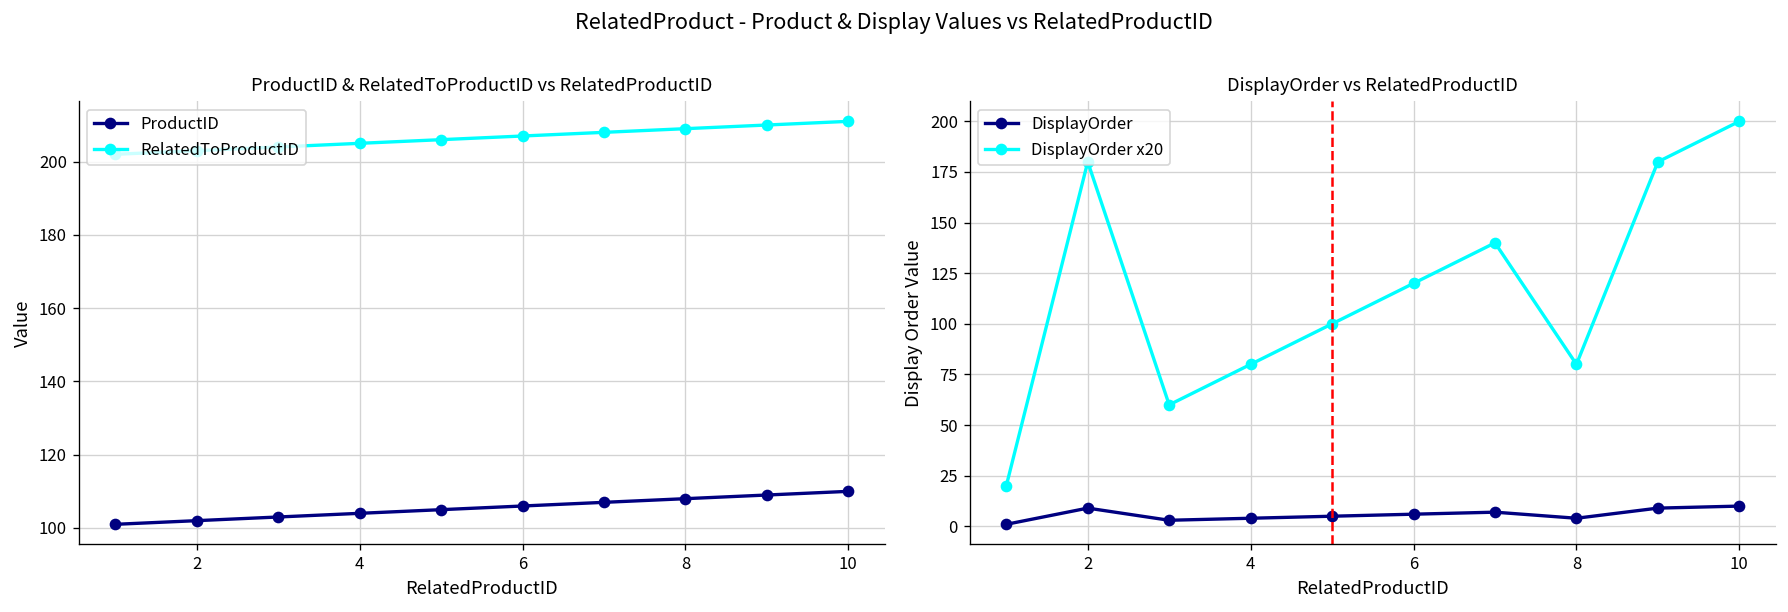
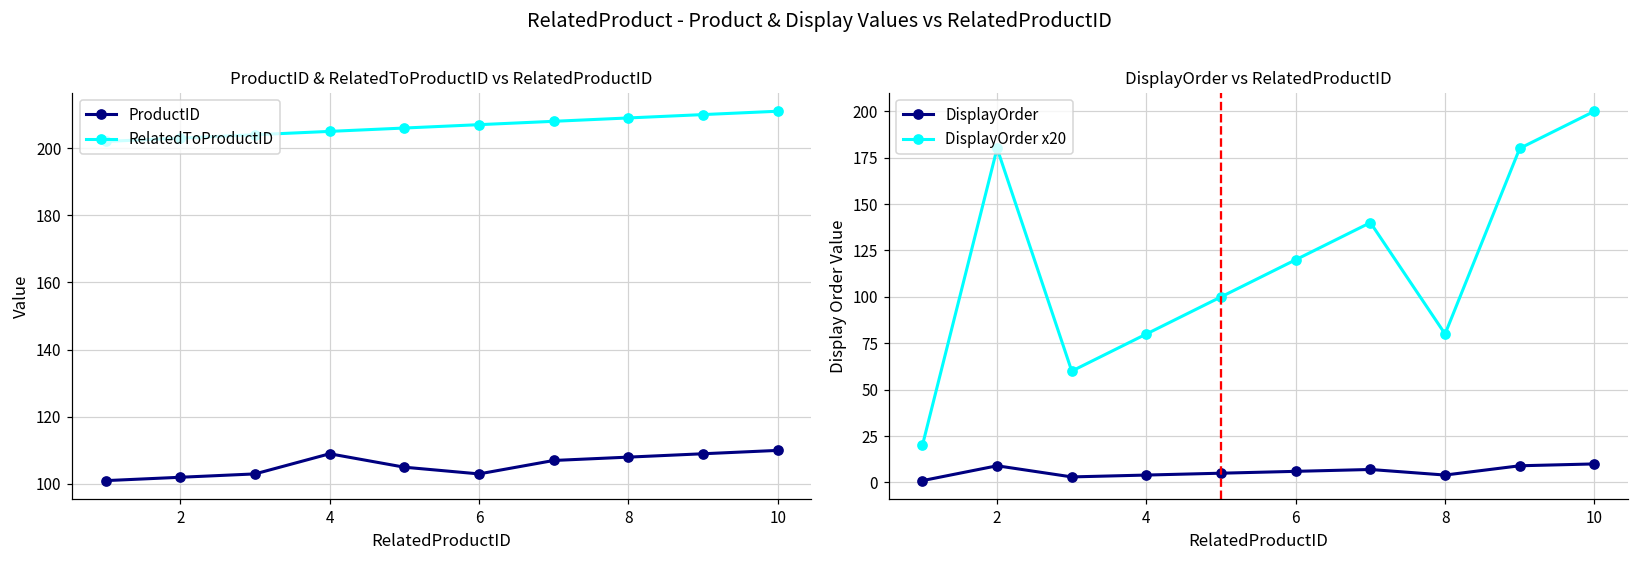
ProductID & RelatedToProductID vs RelatedProductID, ProductID, 4: 104 -> 109
ProductID & RelatedToProductID vs RelatedProductID, ProductID, 6: 106 -> 103
